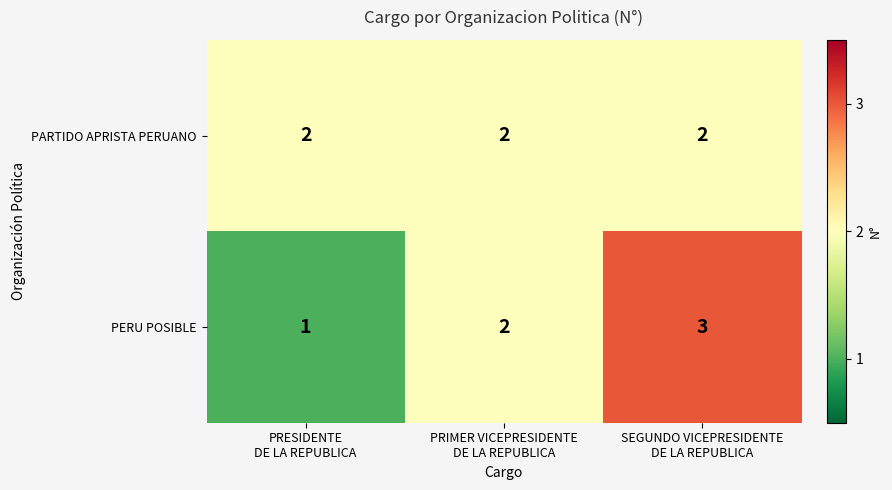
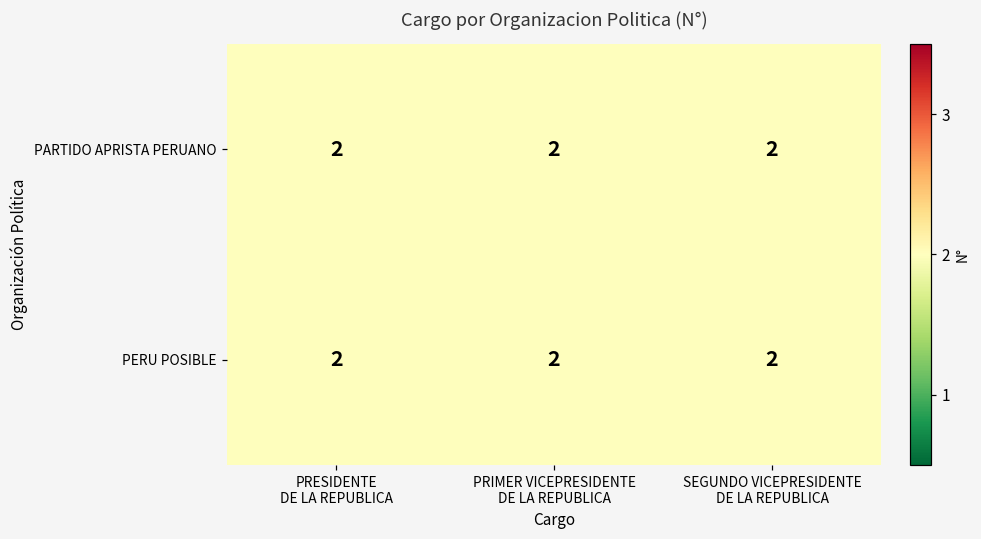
PERU POSIBLE, PRESIDENTE DE LA REPUBLICA: 1 -> 2
PERU POSIBLE, SEGUNDO VICEPRESIDENTE DE LA REPUBLICA: 3 -> 2
